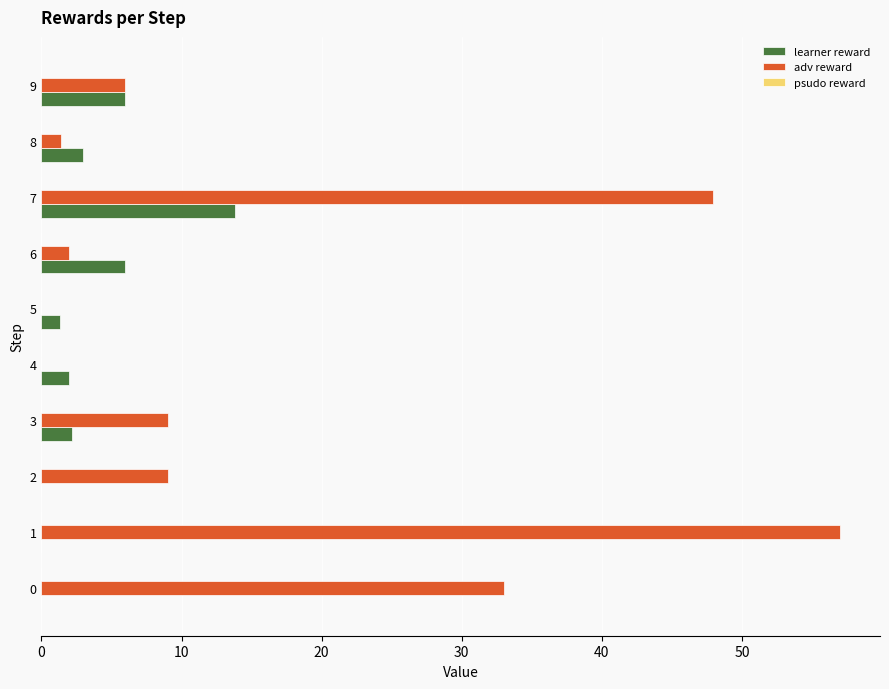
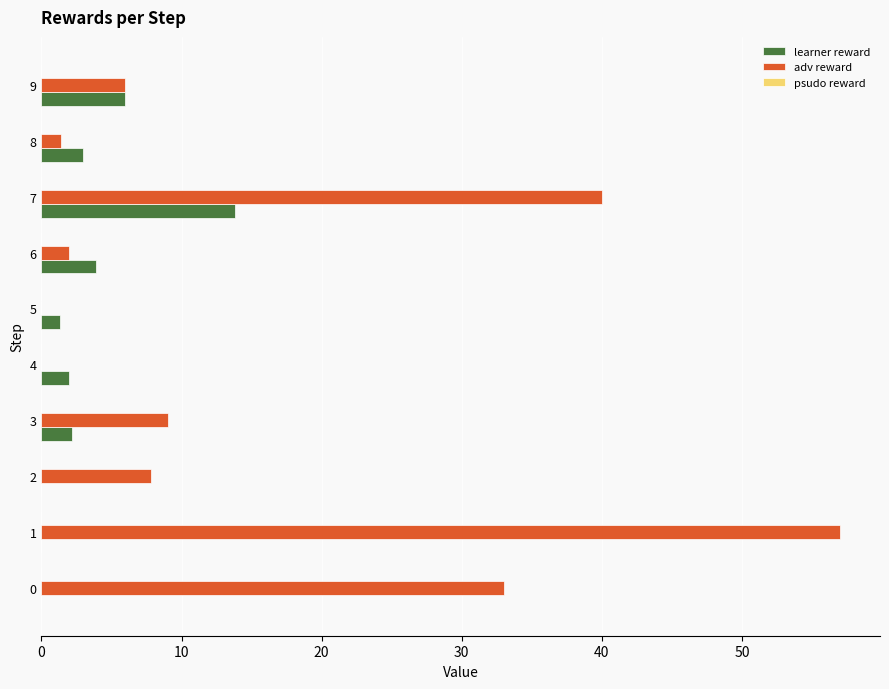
adv reward, 7: 47.9 -> 40.0
learner reward, 6: 6.0 -> 3.9
adv reward, 2: 9.0 -> 7.8
